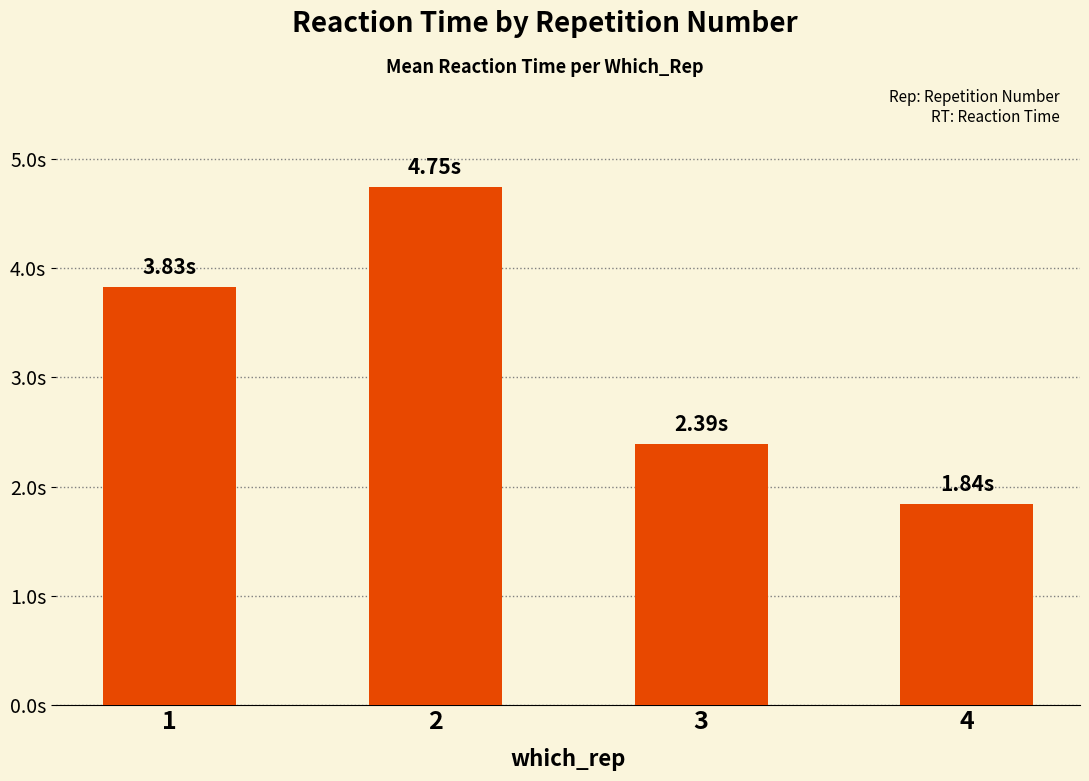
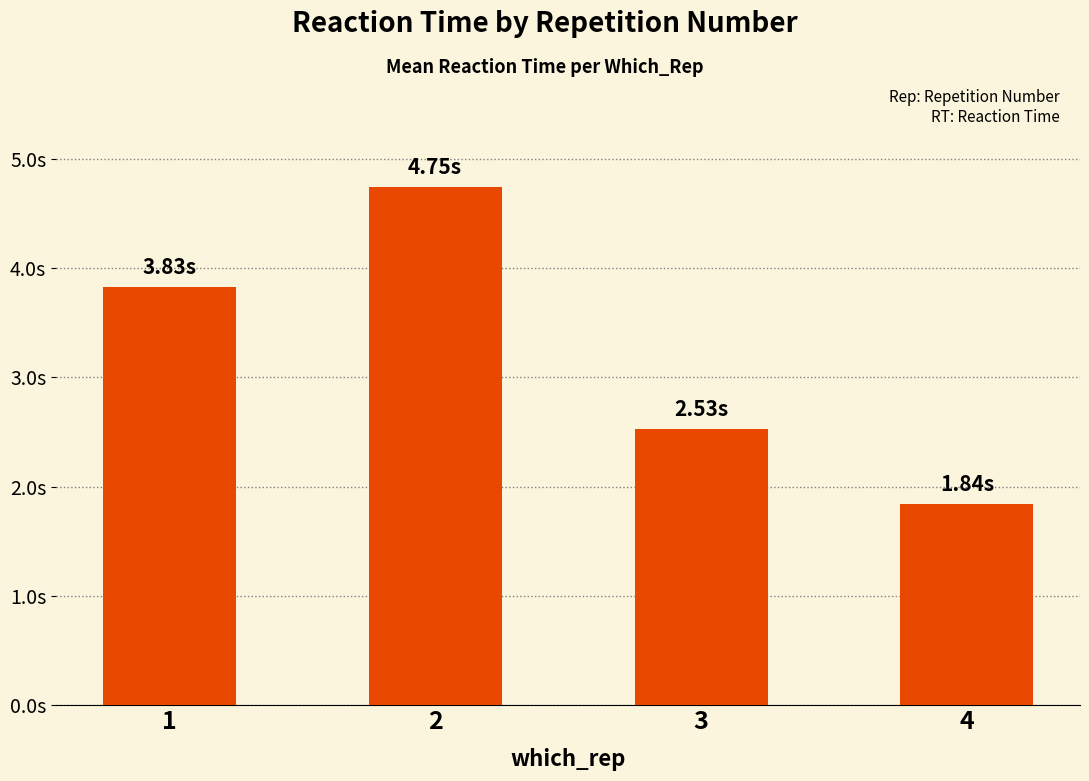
3: 2.39s -> 2.53s
